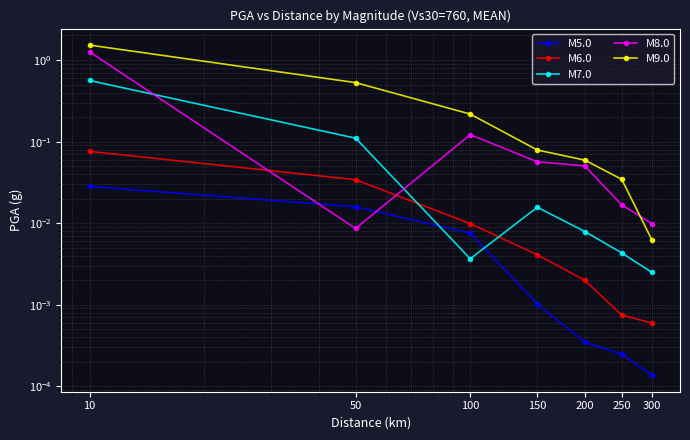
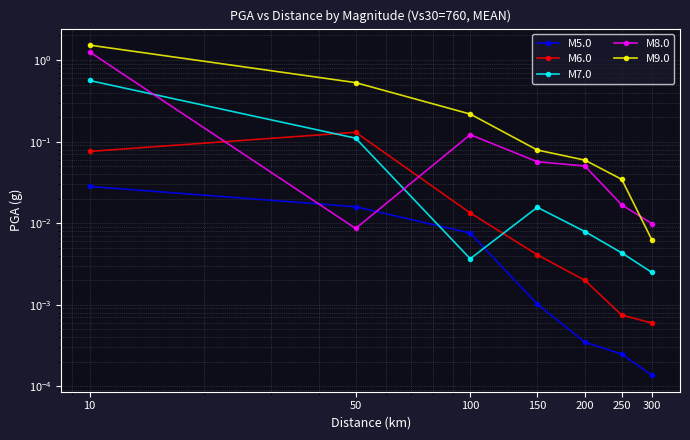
M6.0, 50: 0.034 -> 0.13
M6.0, 100: 0.010 -> 0.013
